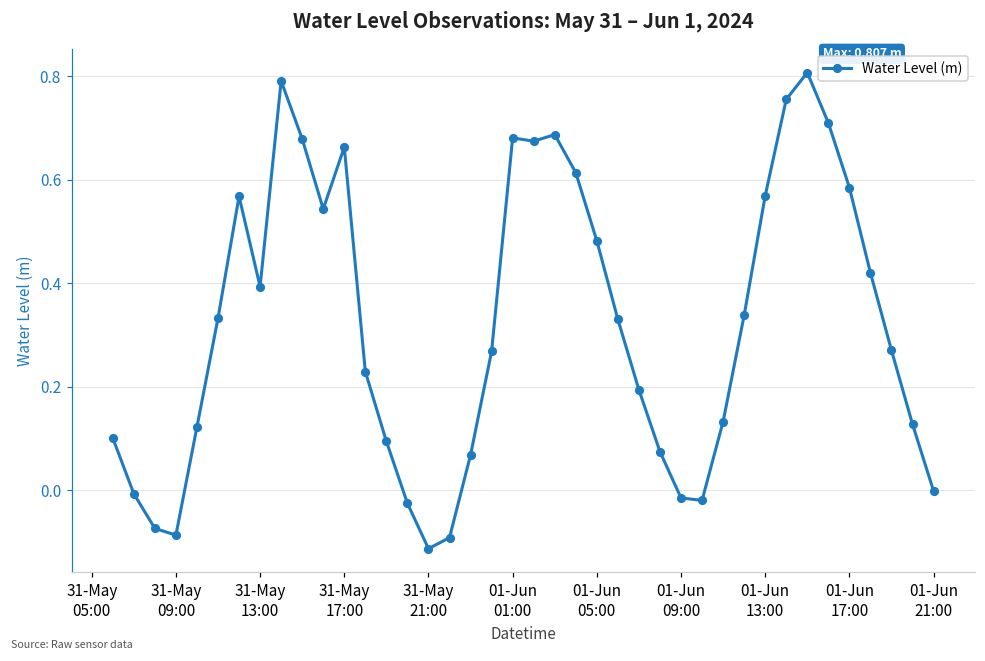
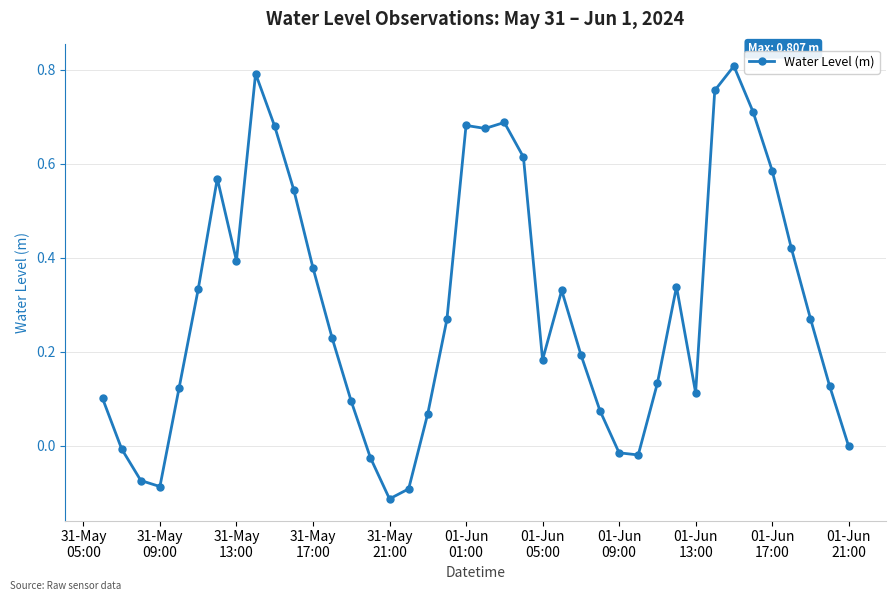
31-May 17:00: 0.66 -> 0.38
01-Jun 05:00: 0.48 -> 0.18
01-Jun 13:00: 0.57 -> 0.11
